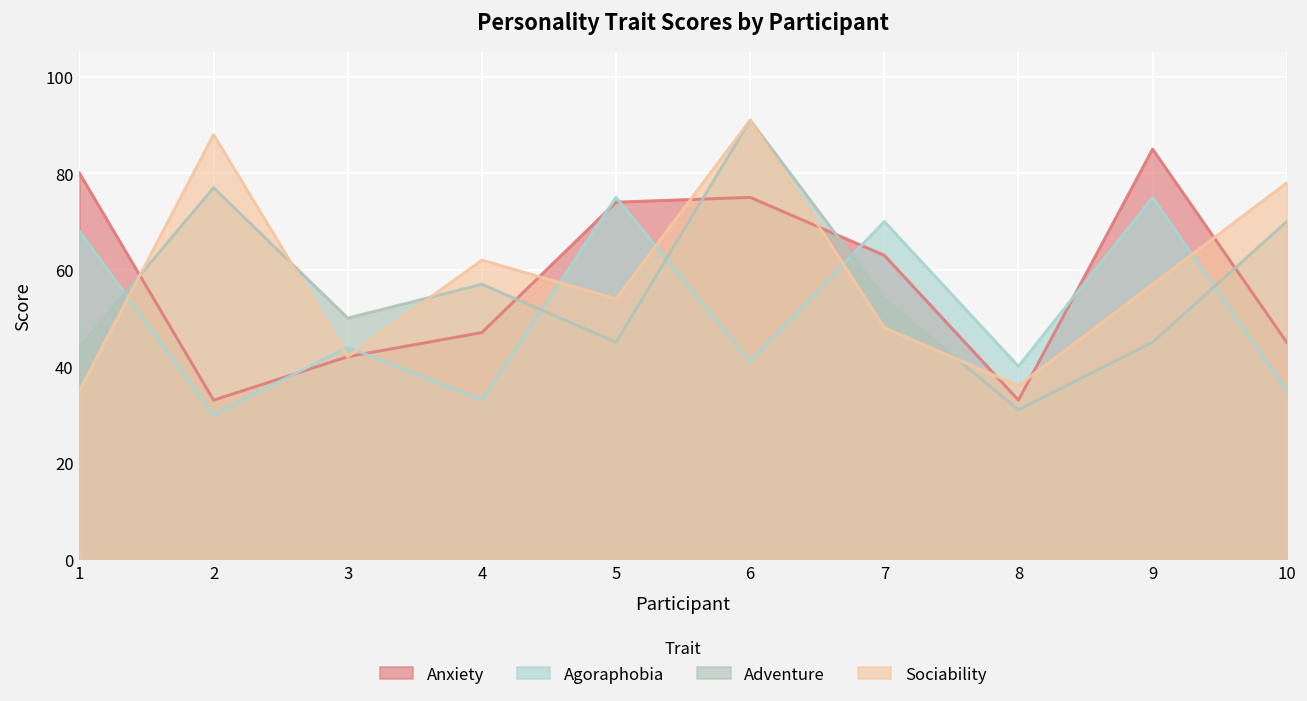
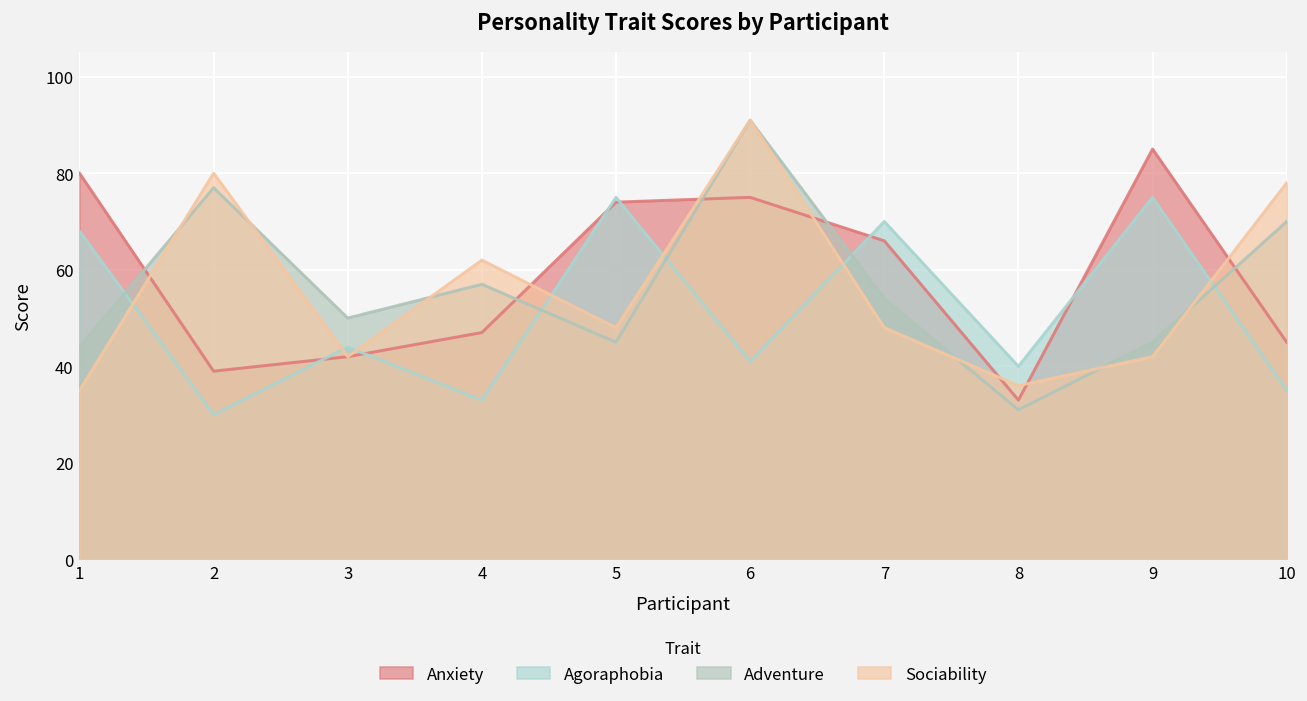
Anxiety, 2: 33 -> 39
Sociability, 2: 88 -> 80
Sociability, 5: 54 -> 48
Anxiety, 7: 63 -> 66
Sociability, 9: 57 -> 42
